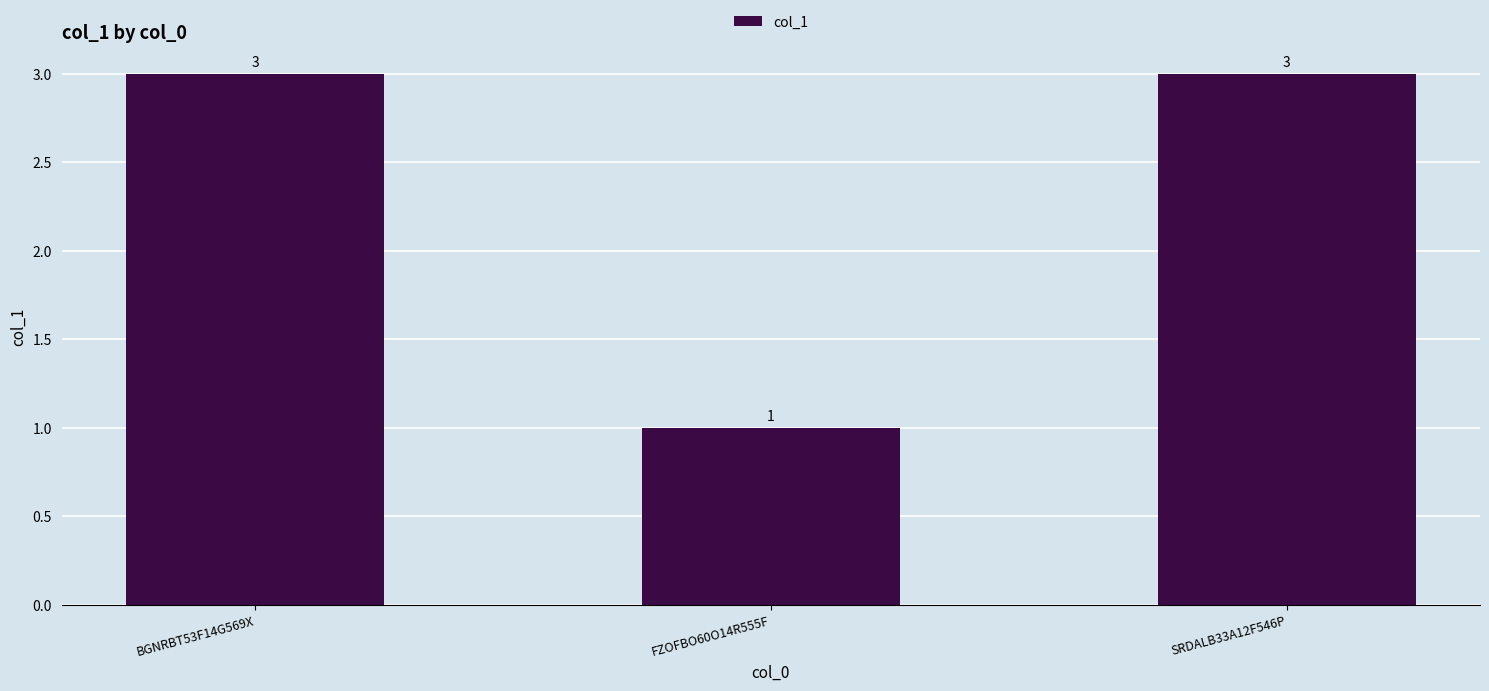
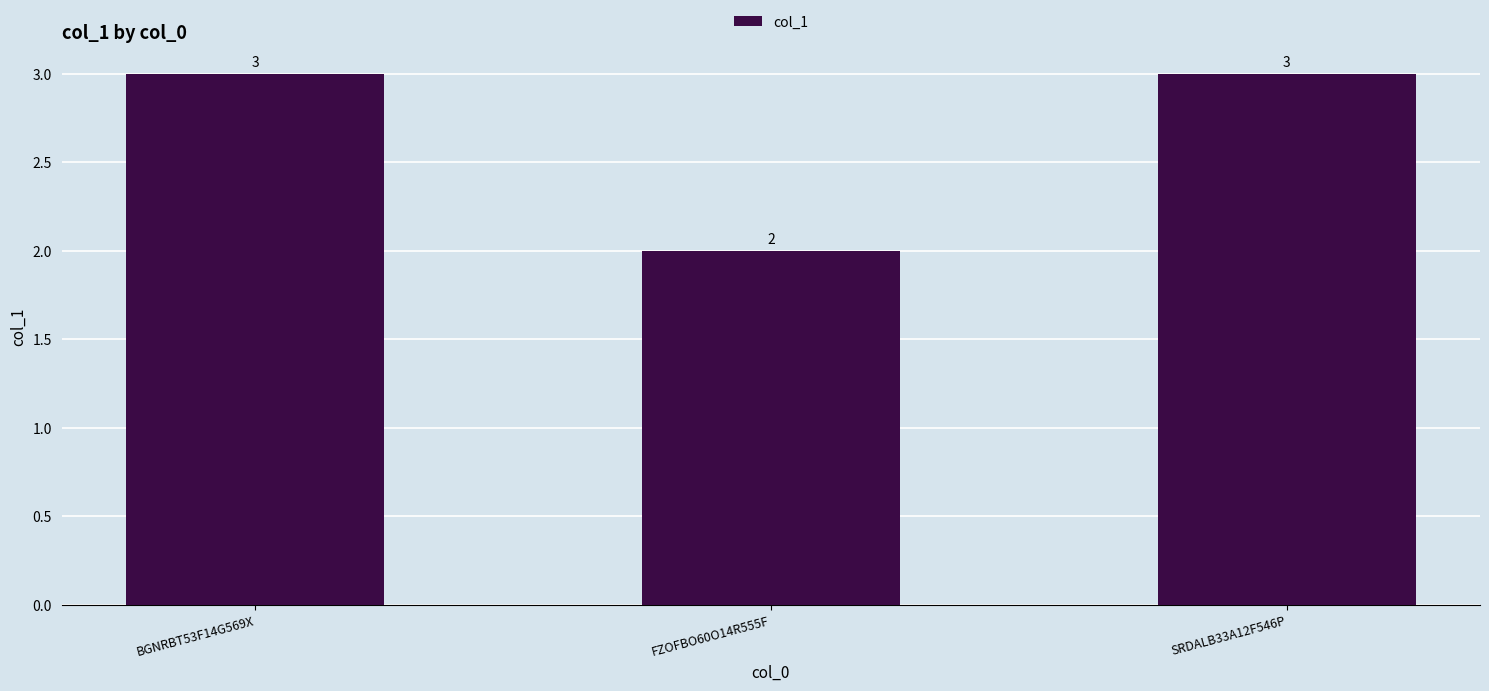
FZOFBO60O14R555F: 1 -> 2
